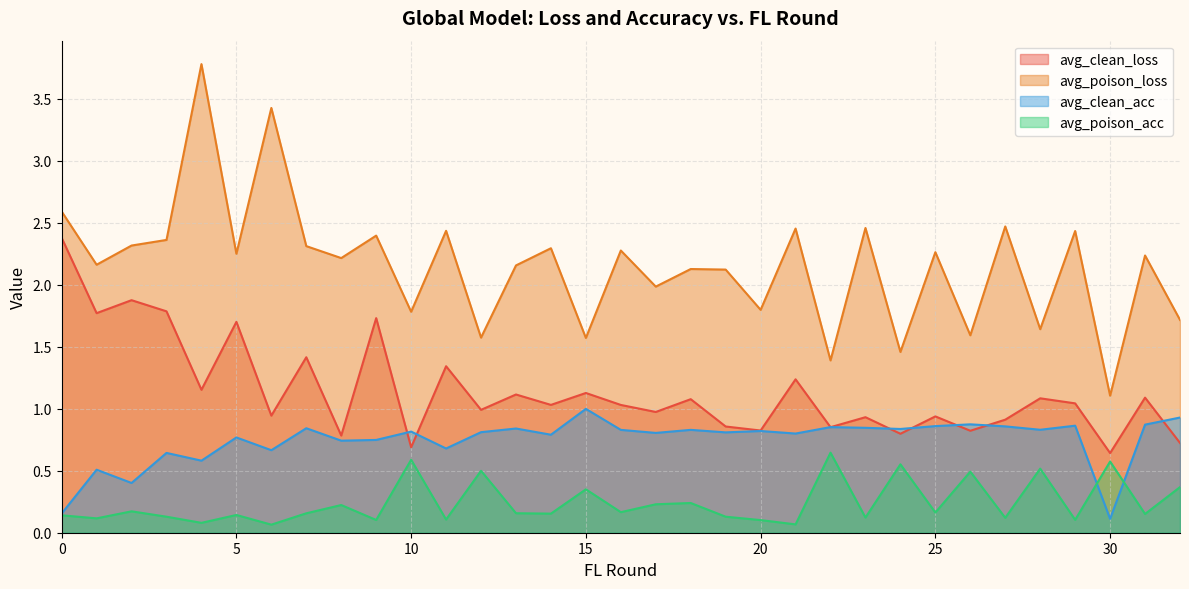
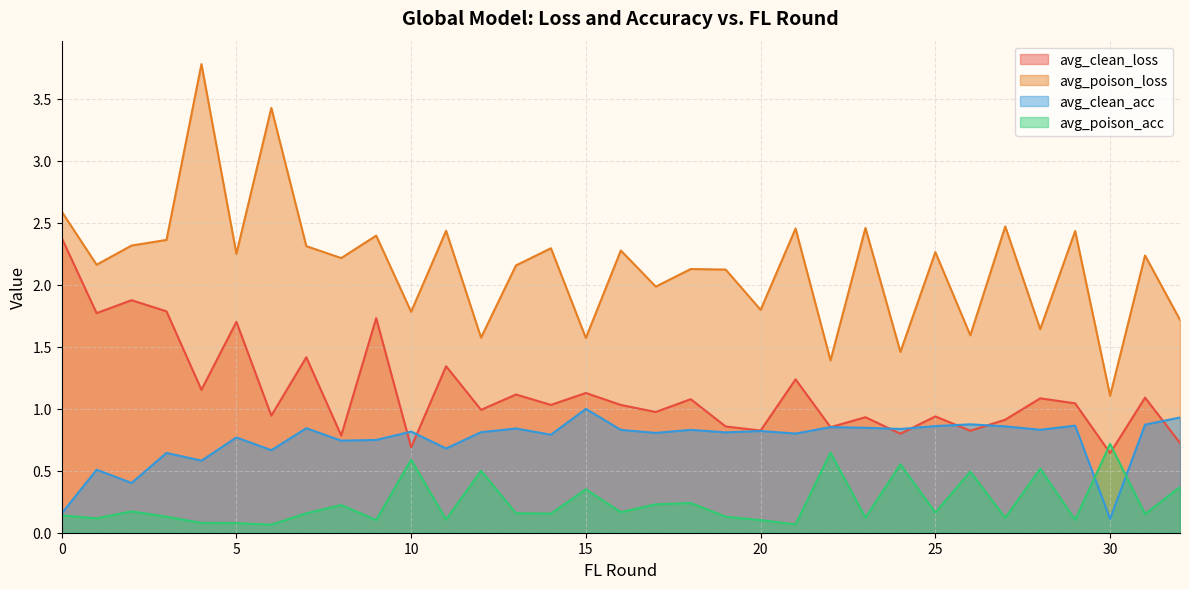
avg_poison_acc, 5: 0.14 -> 0.08
avg_poison_acc, 30: 0.57 -> 0.72
